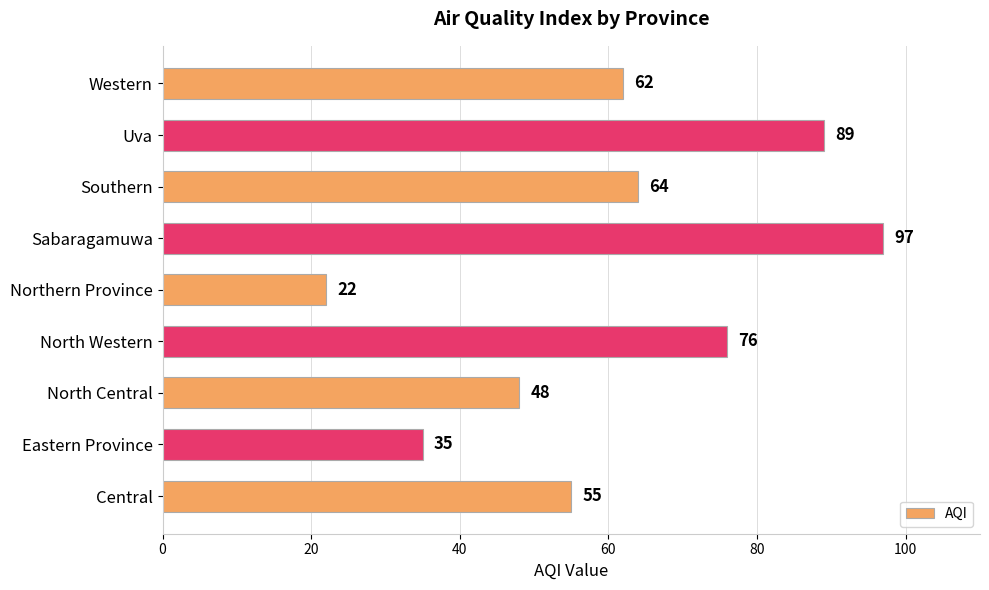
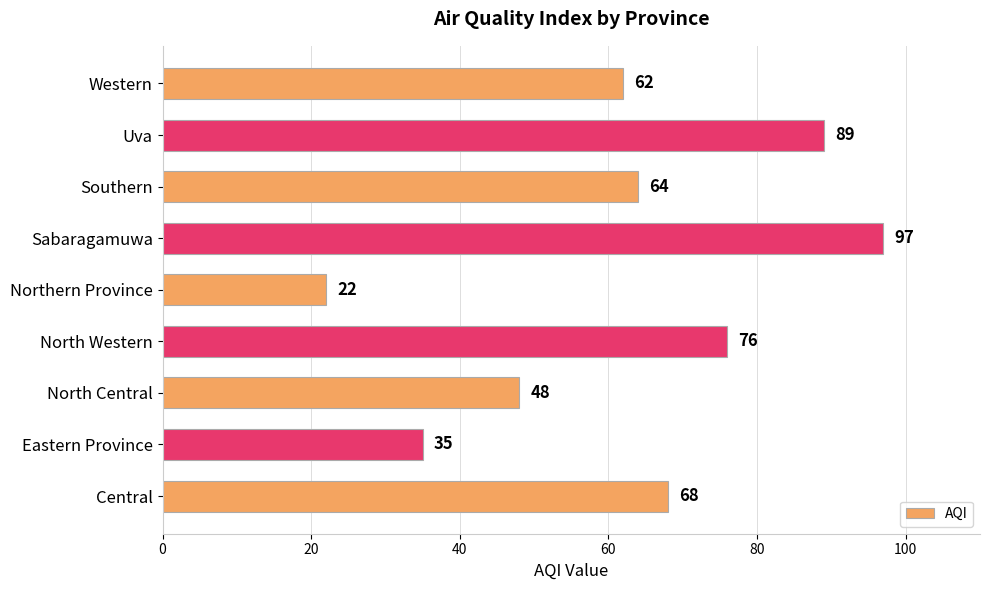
Central: 55 -> 68
